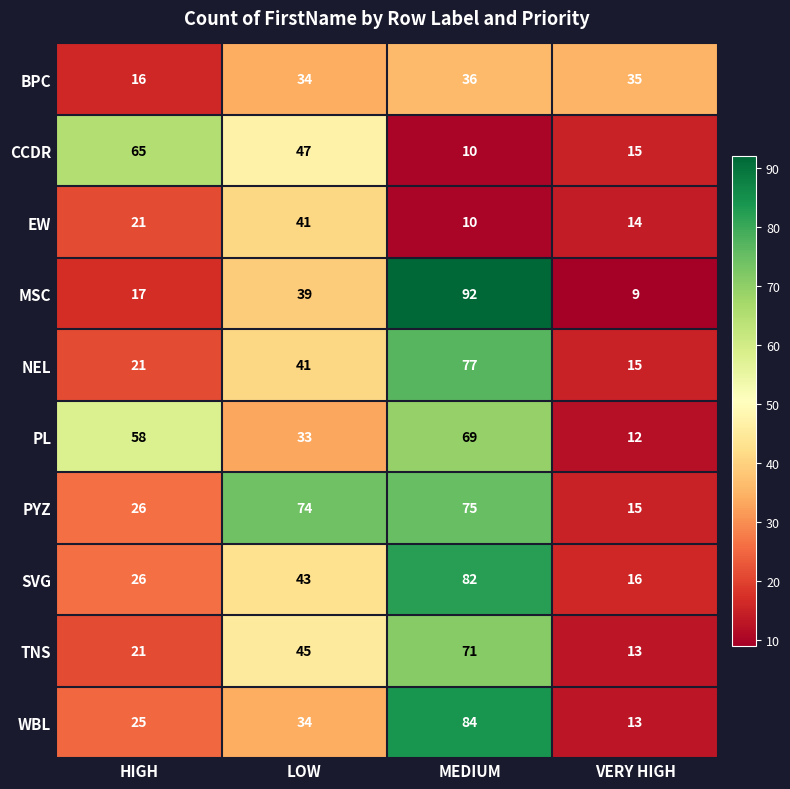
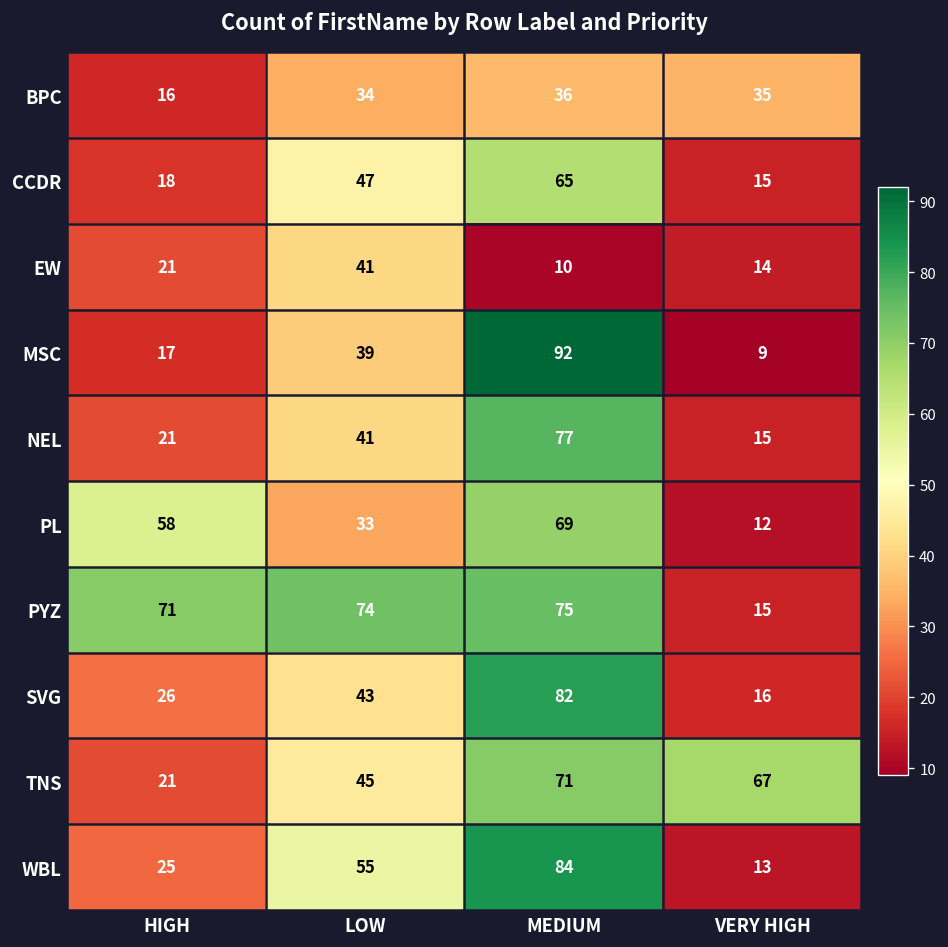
CCDR, HIGH: 65 -> 18
CCDR, MEDIUM: 10 -> 65
PYZ, HIGH: 26 -> 71
TNS, VERY HIGH: 13 -> 67
WBL, LOW: 34 -> 55
